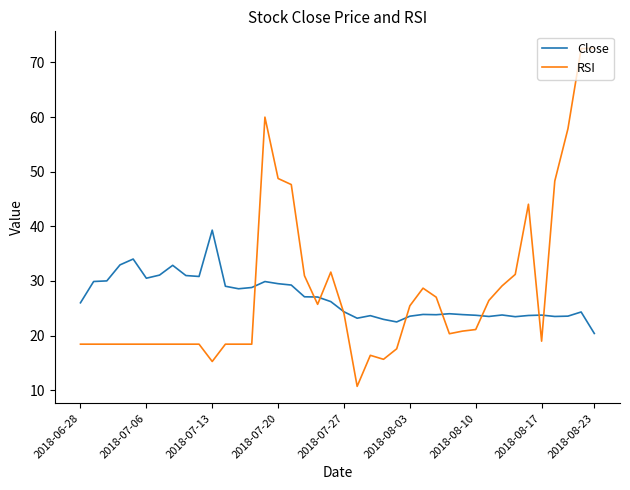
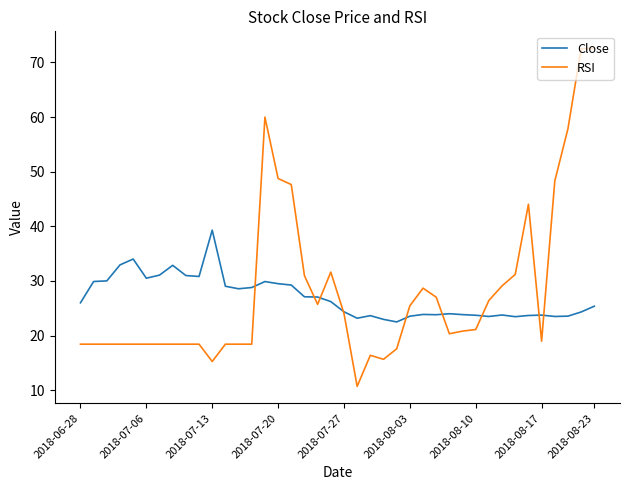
Close, 2018-08-23: 20 -> 25
